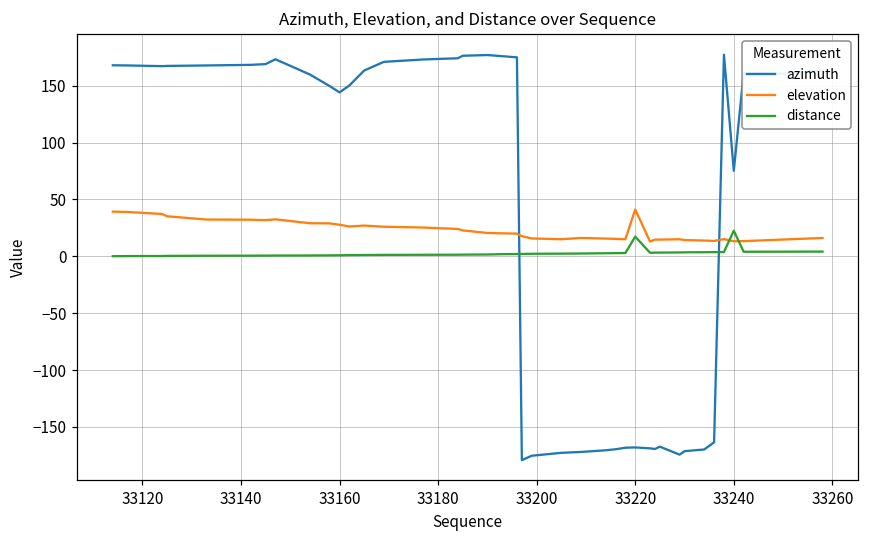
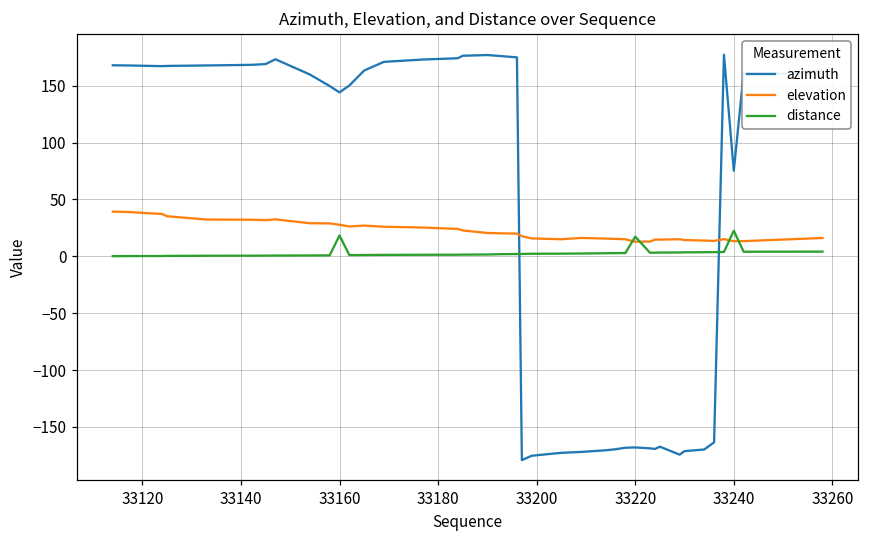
distance, 33160: 1 -> 18
elevation, 33220: 41 -> 13
